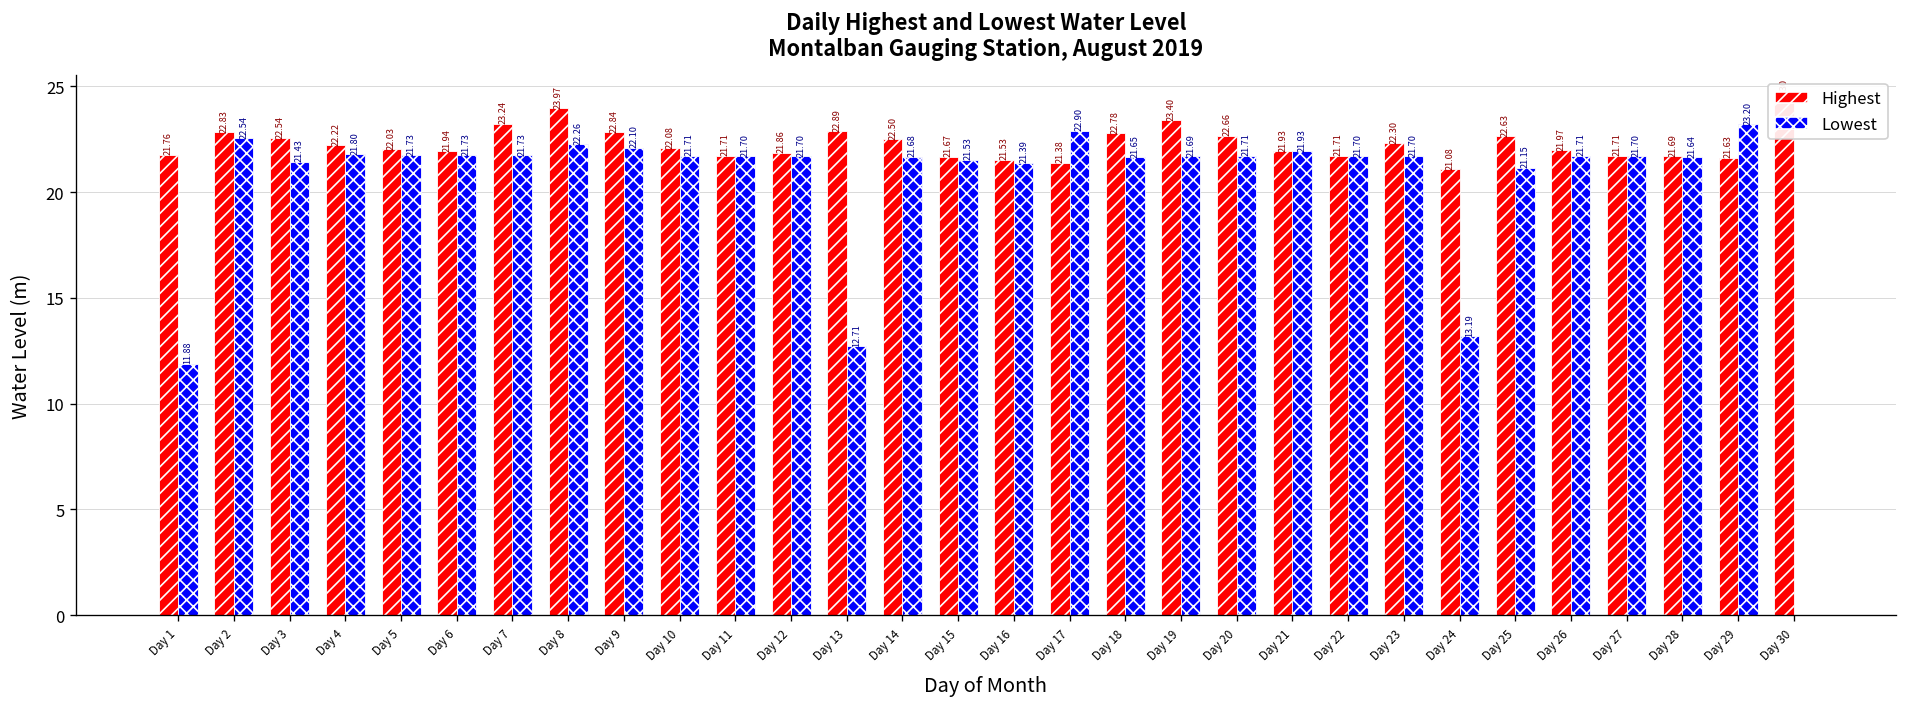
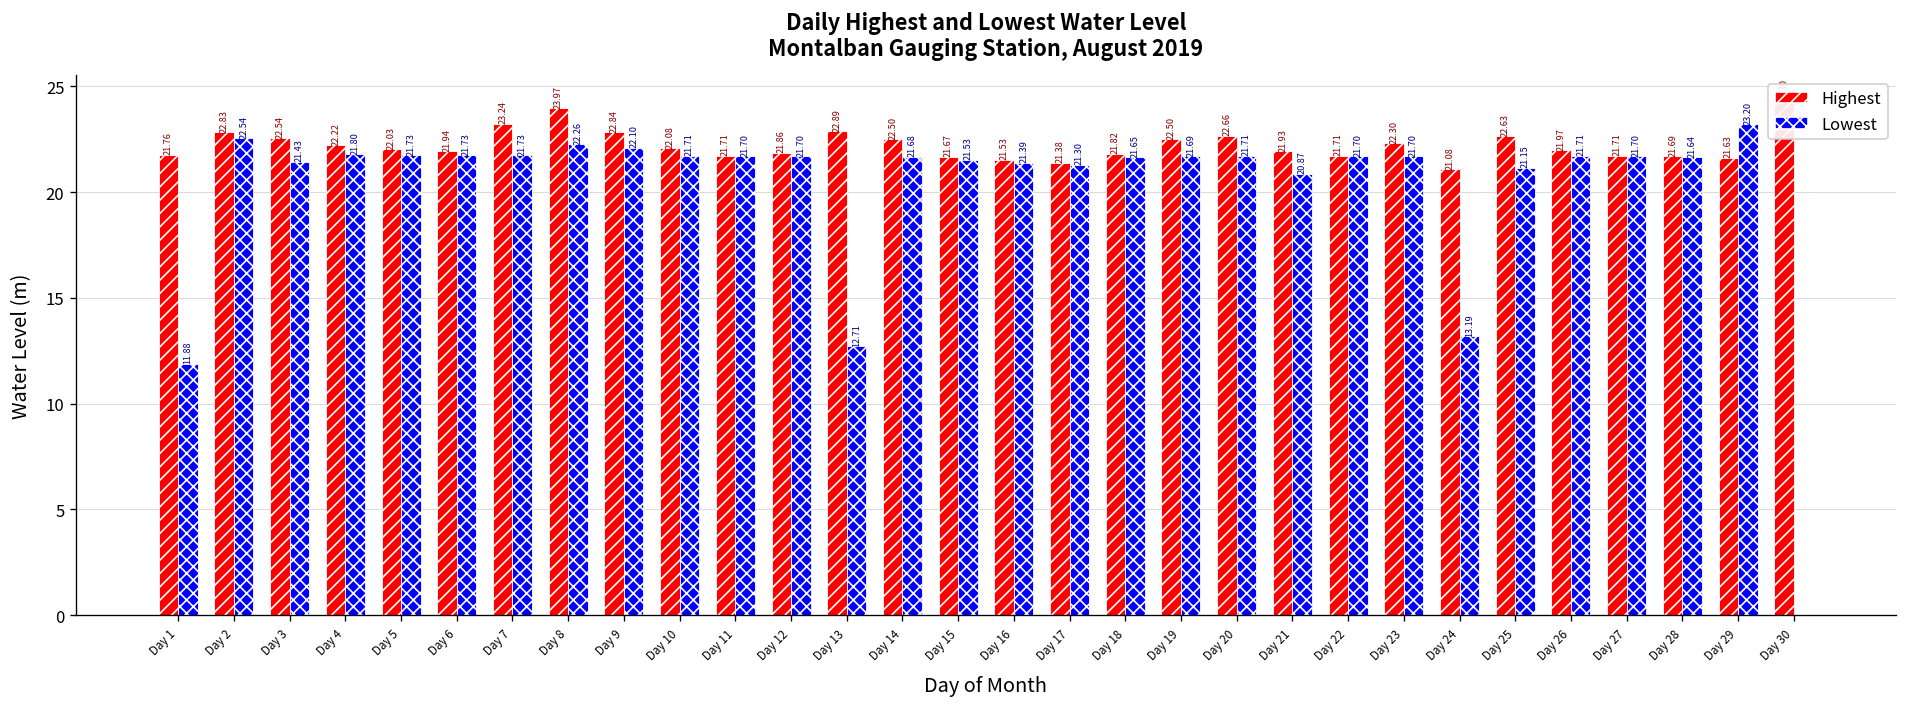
Lowest, Day 17: 22.90 -> 21.30
Highest, Day 18: 22.78 -> 21.82
Highest, Day 19: 23.40 -> 22.50
Lowest, Day 21: 21.93 -> 20.87
